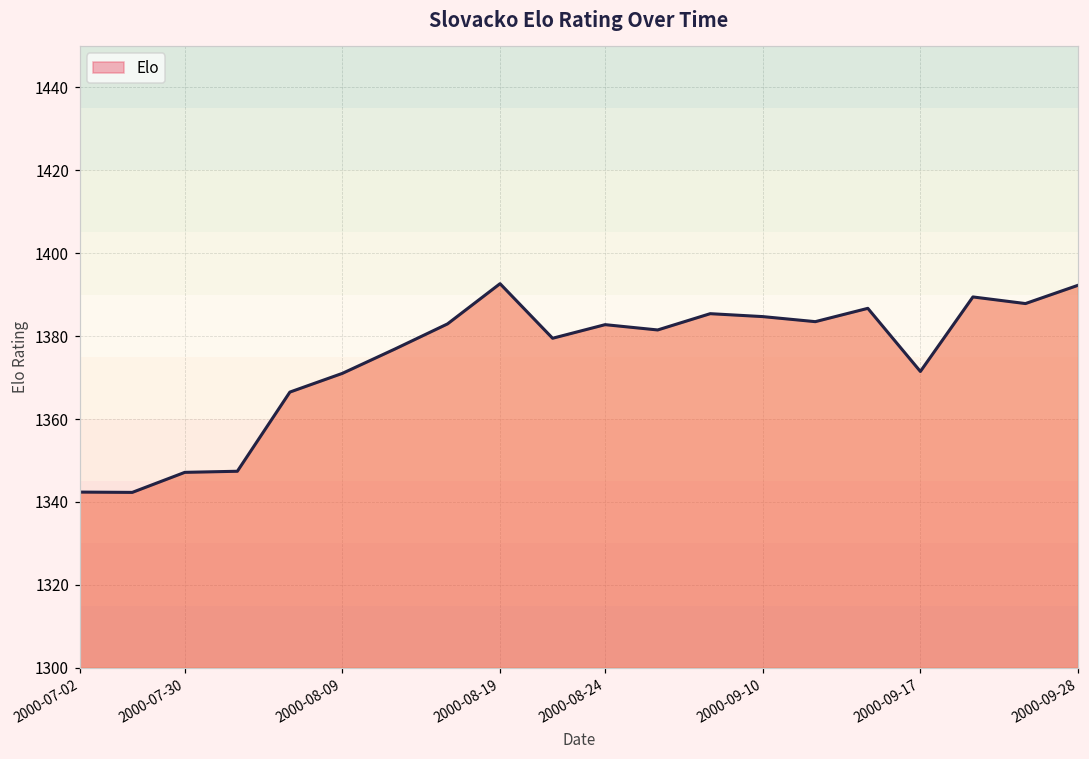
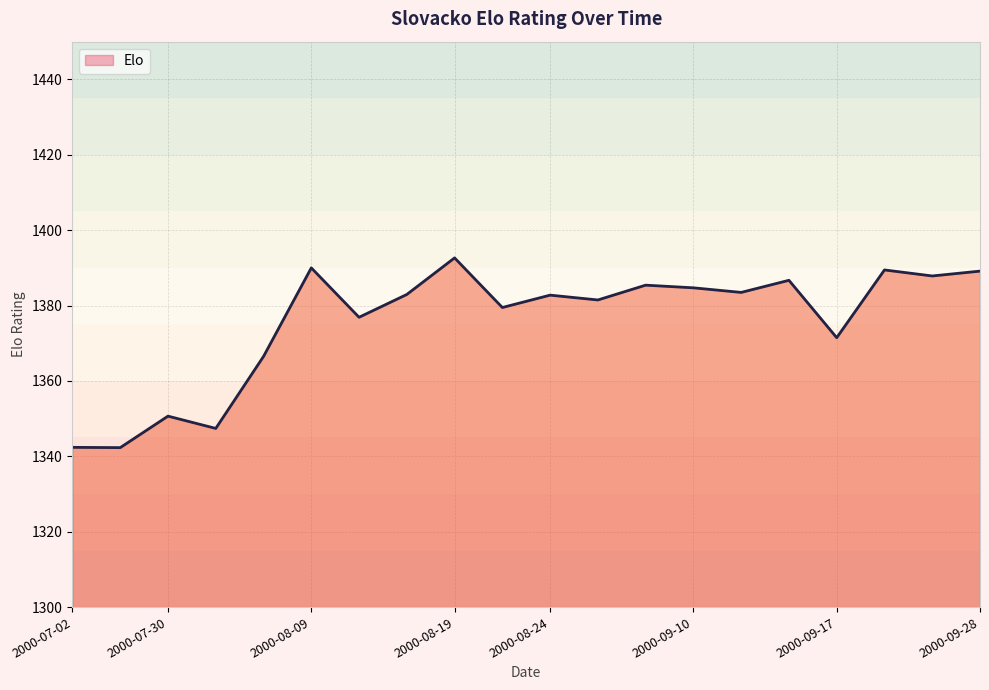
2000-07-30: 1347 -> 1351
2000-08-09: 1371 -> 1390
2000-09-28: 1392 -> 1389
